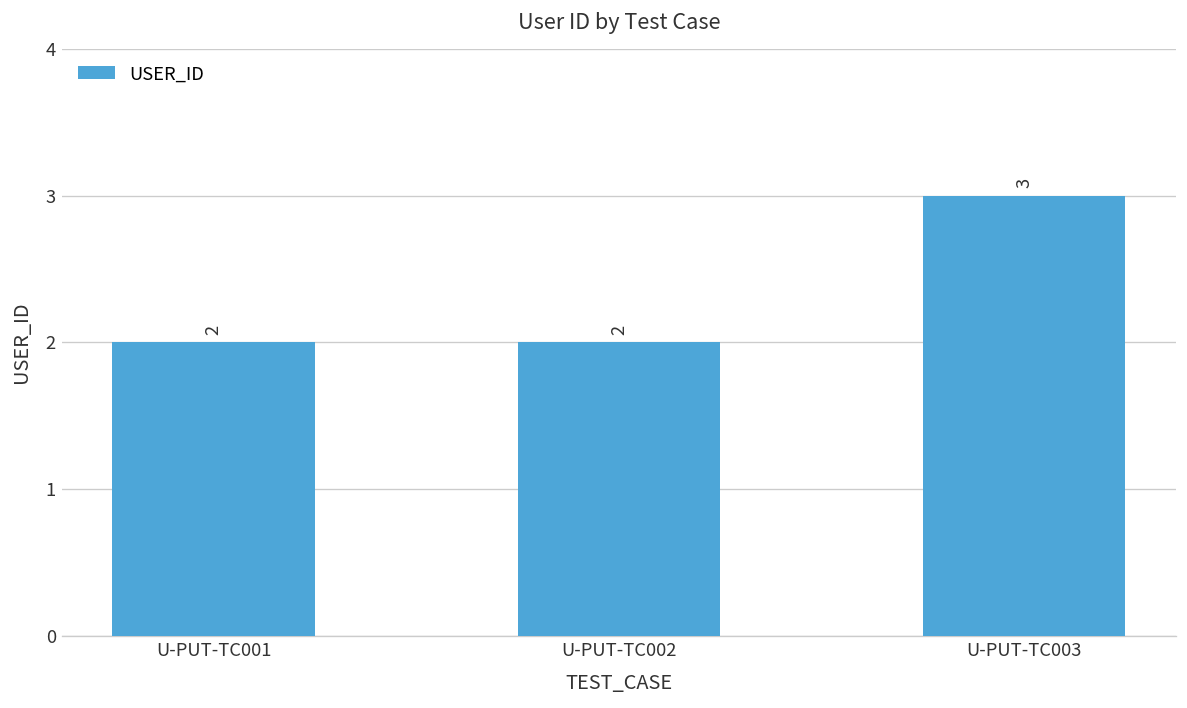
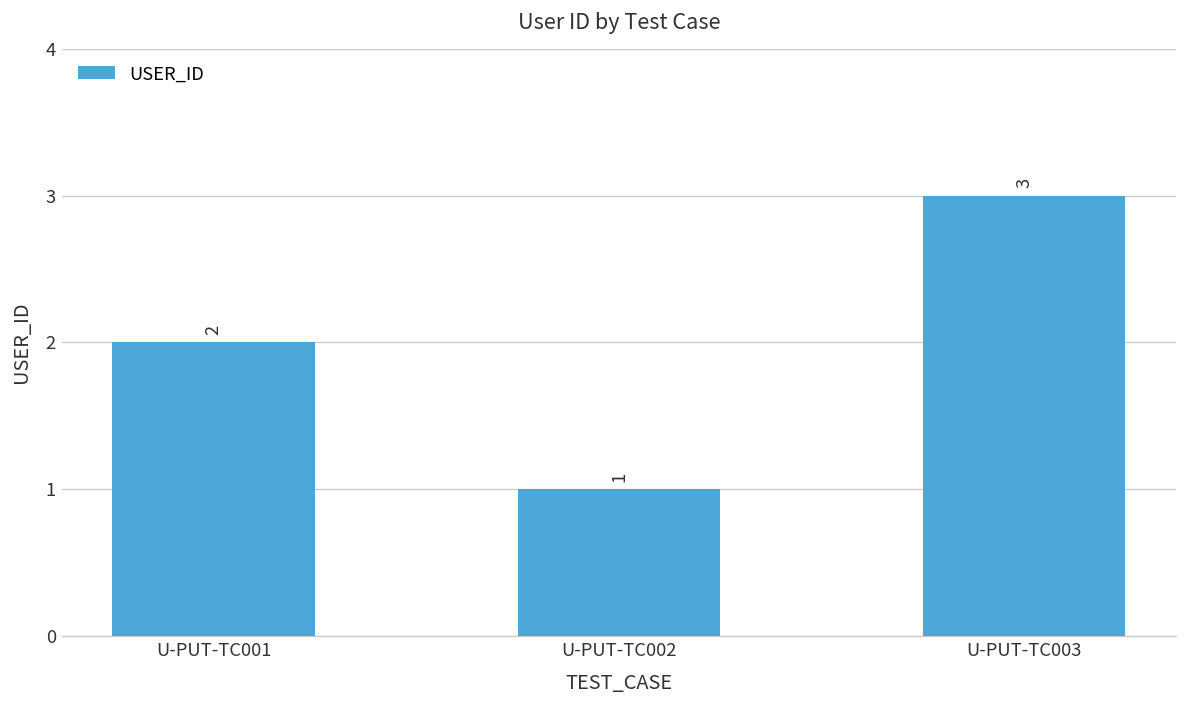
U-PUT-TC002: 2 -> 1
